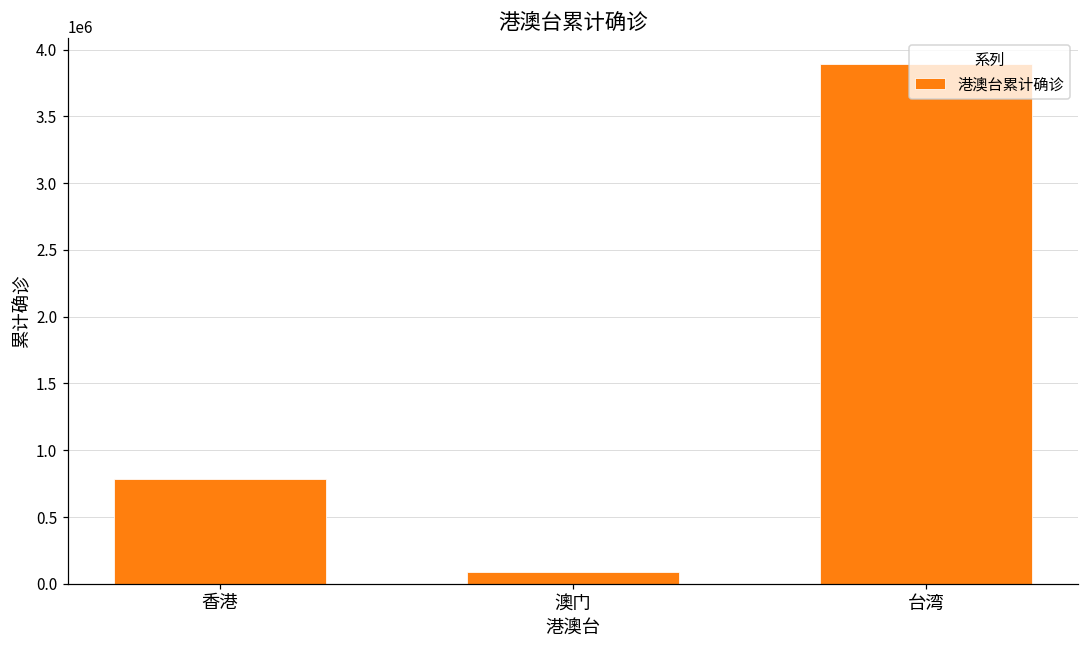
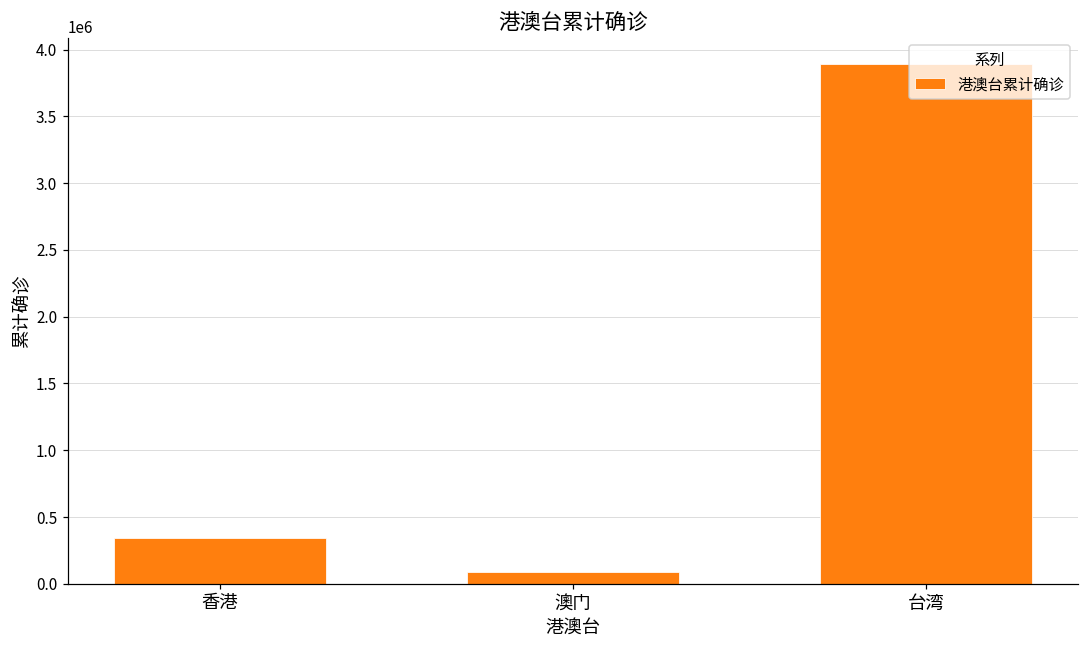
香港: 790000 -> 340000
